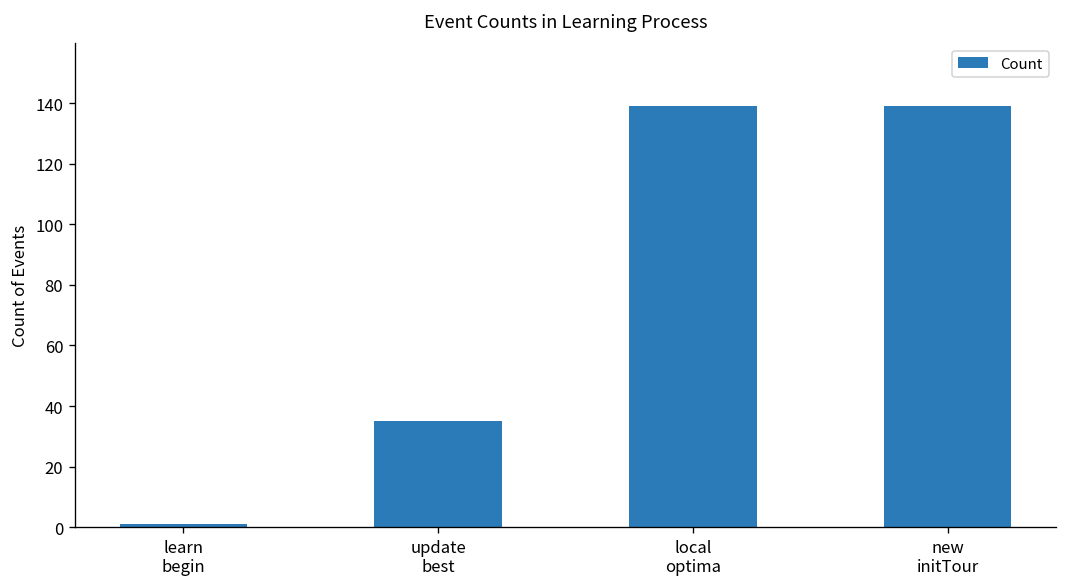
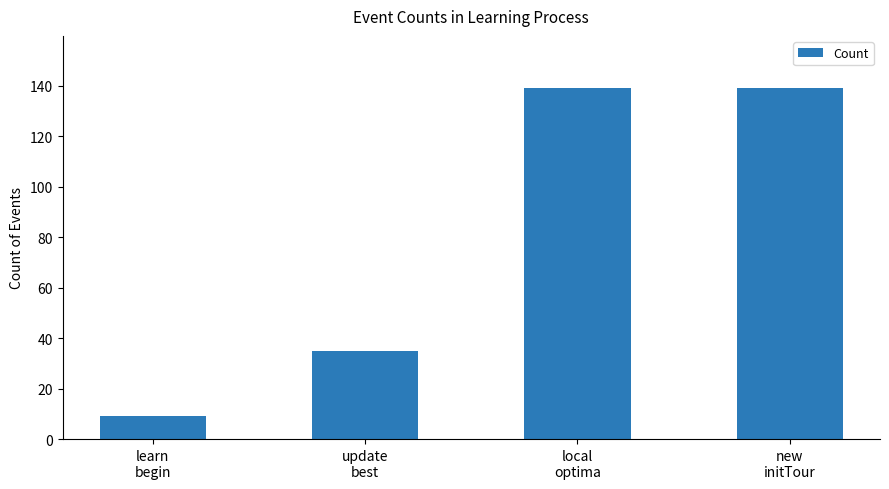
learn begin: 1 -> 9
